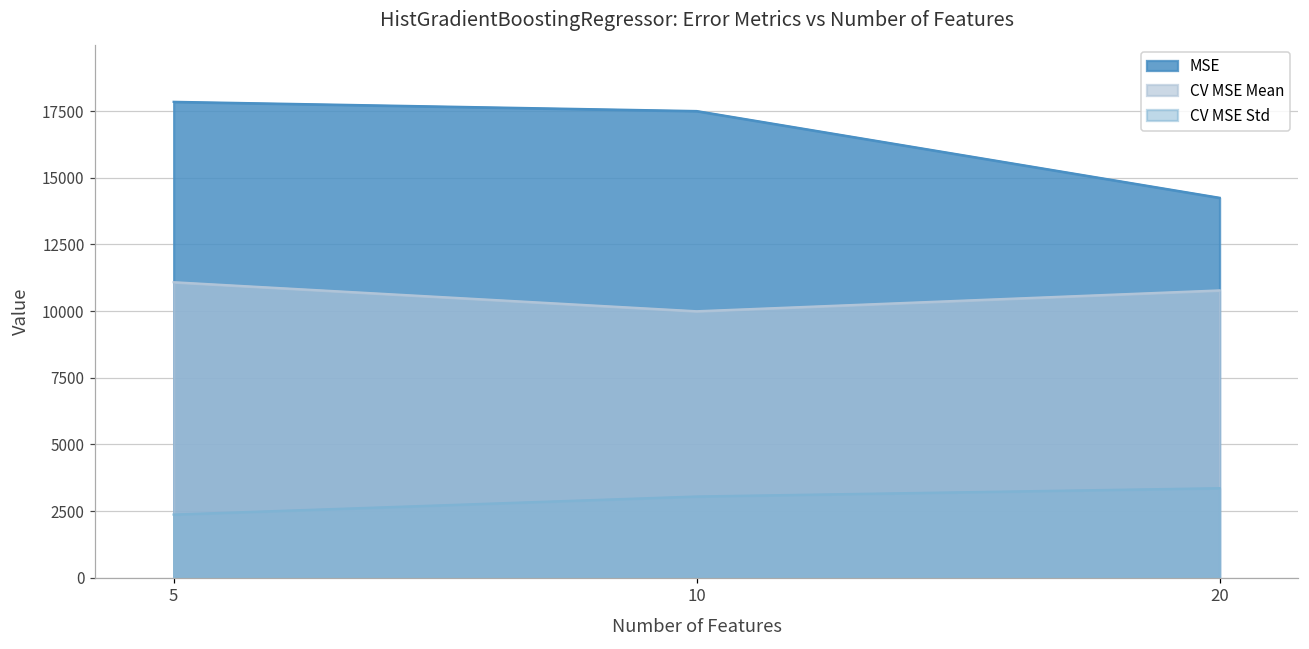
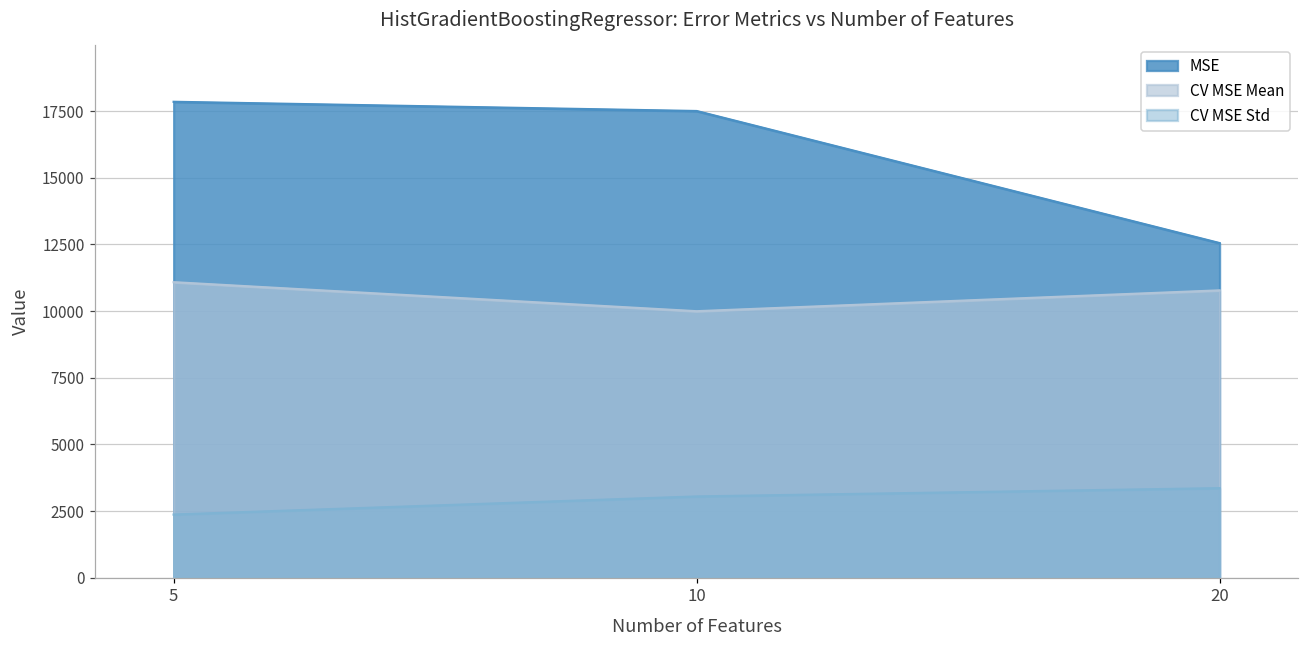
MSE, 20: 14200 -> 12500
